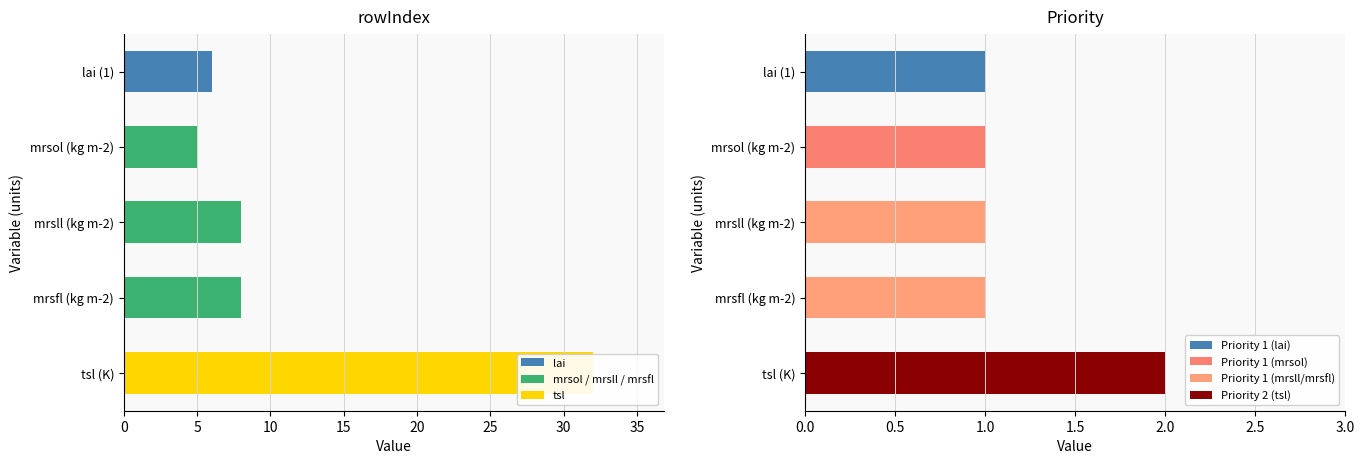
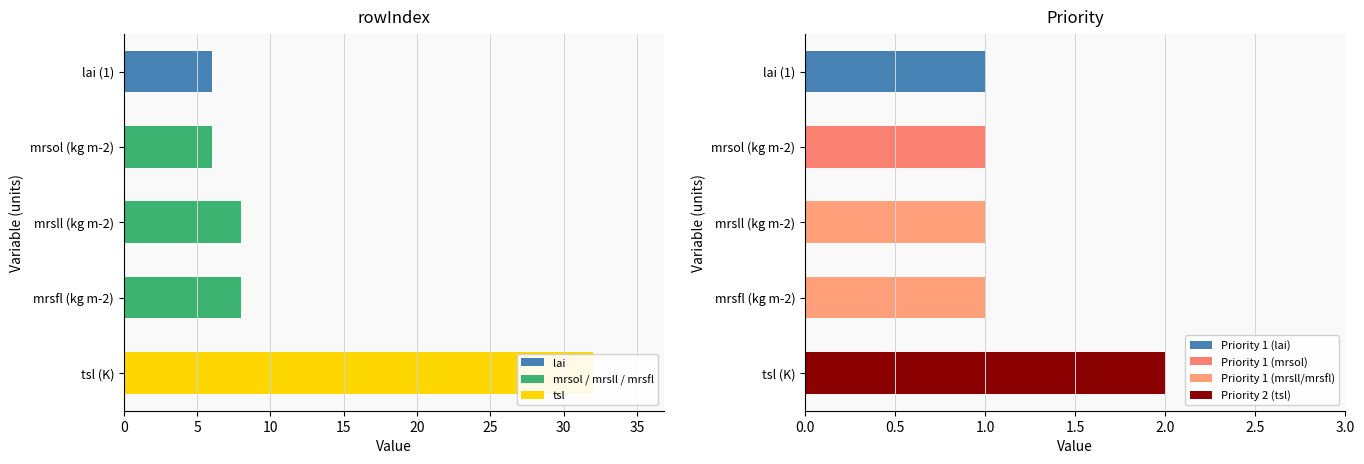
rowIndex, mrsol (kg m-2): 5 -> 6
